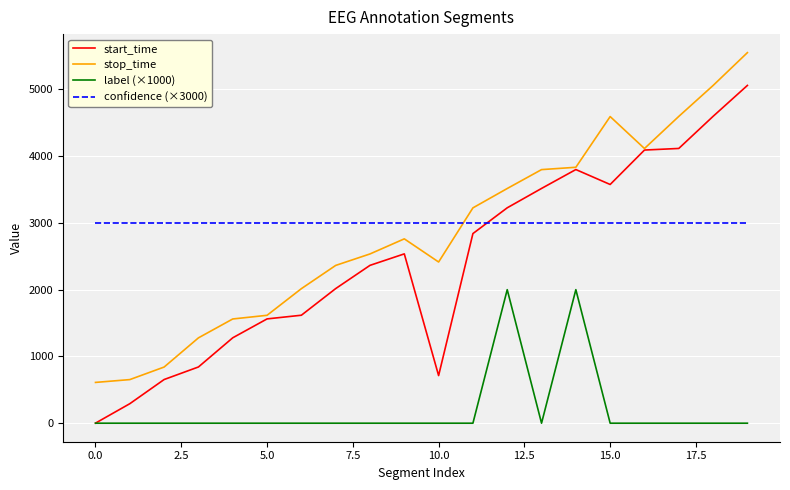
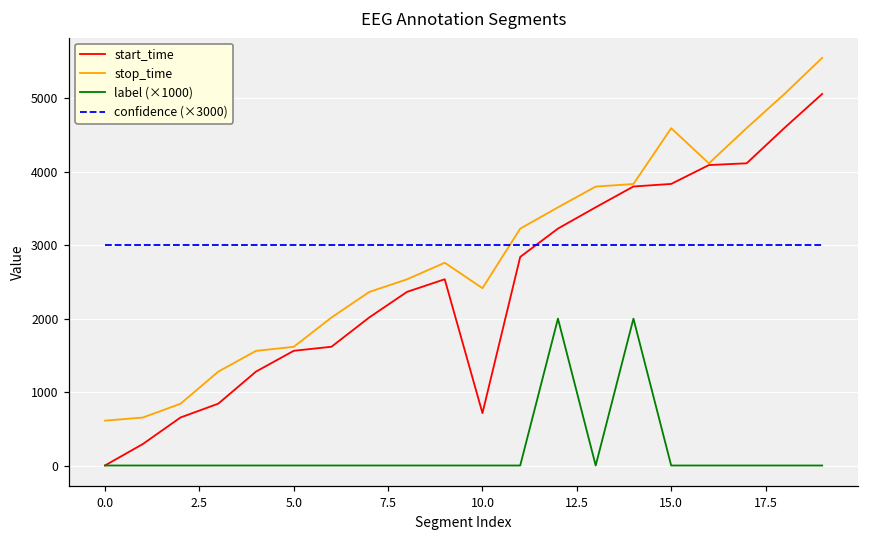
start_time, 15.0: 3600 -> 3800
